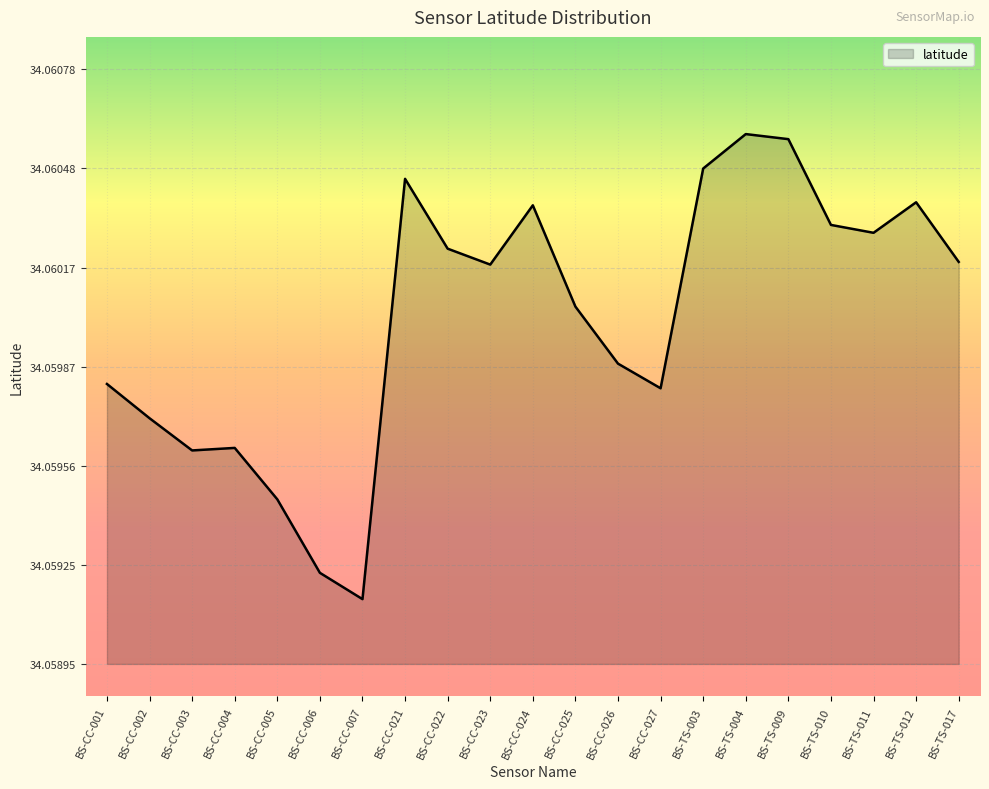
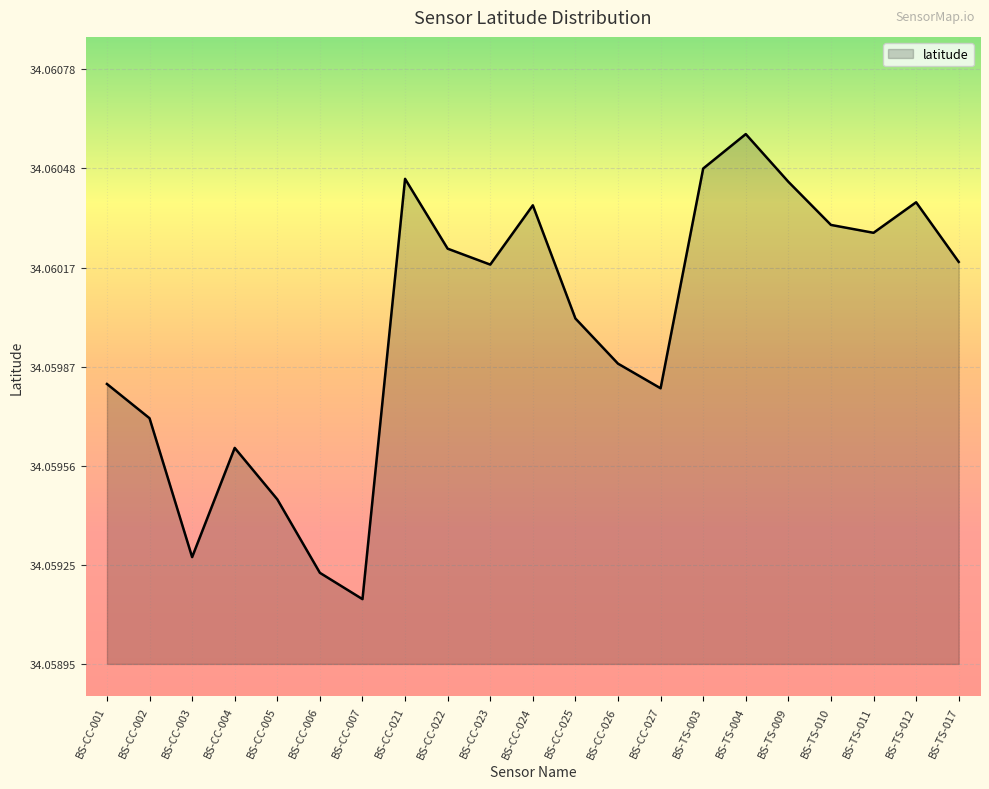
BS-CC-003: 34.05961 -> 34.05928
BS-CC-025: 34.06005 -> 34.06001
BS-TS-009: 34.06057 -> 34.06044
